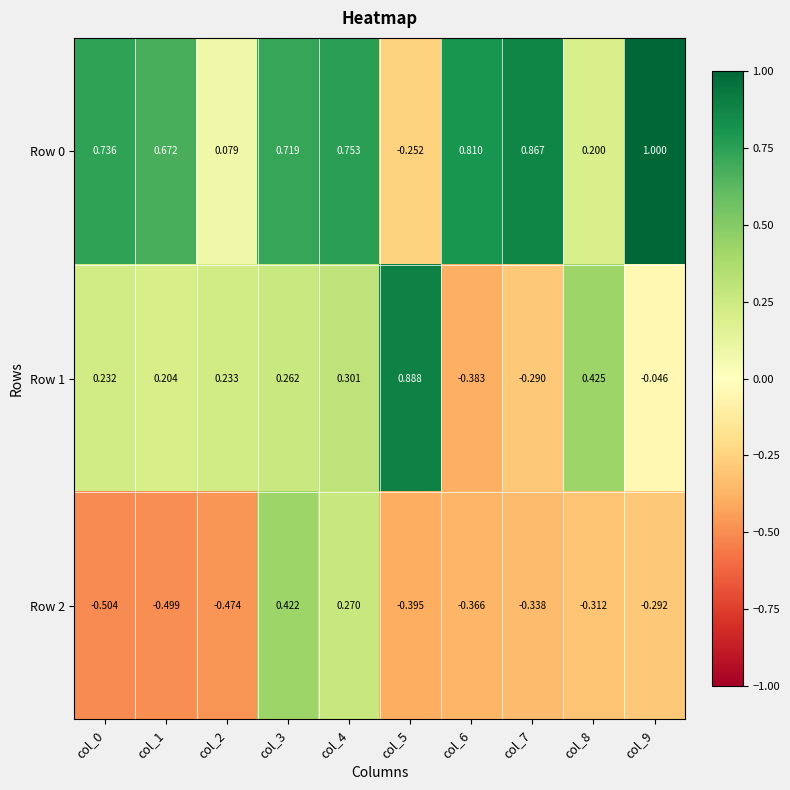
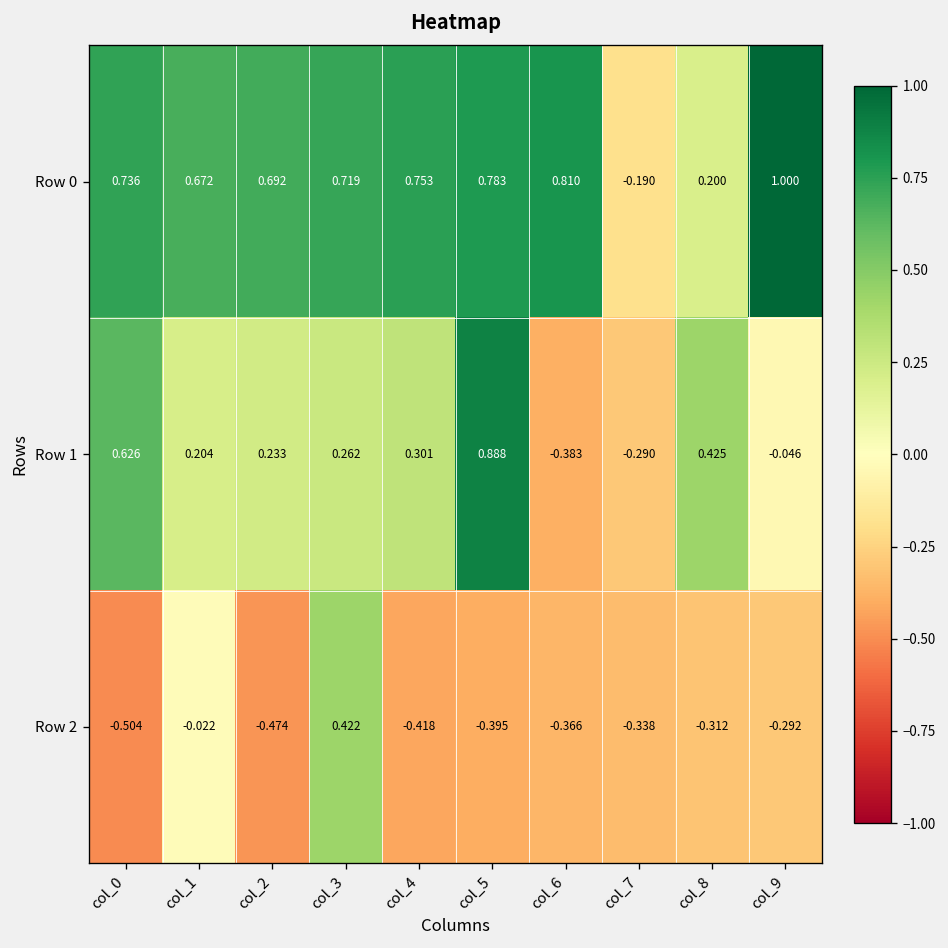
Row 0, col_2: 0.079 -> 0.692
Row 0, col_5: -0.252 -> 0.783
Row 0, col_7: 0.867 -> -0.190
Row 1, col_0: 0.232 -> 0.626
Row 2, col_1: -0.499 -> -0.022
Row 2, col_4: 0.270 -> -0.418
